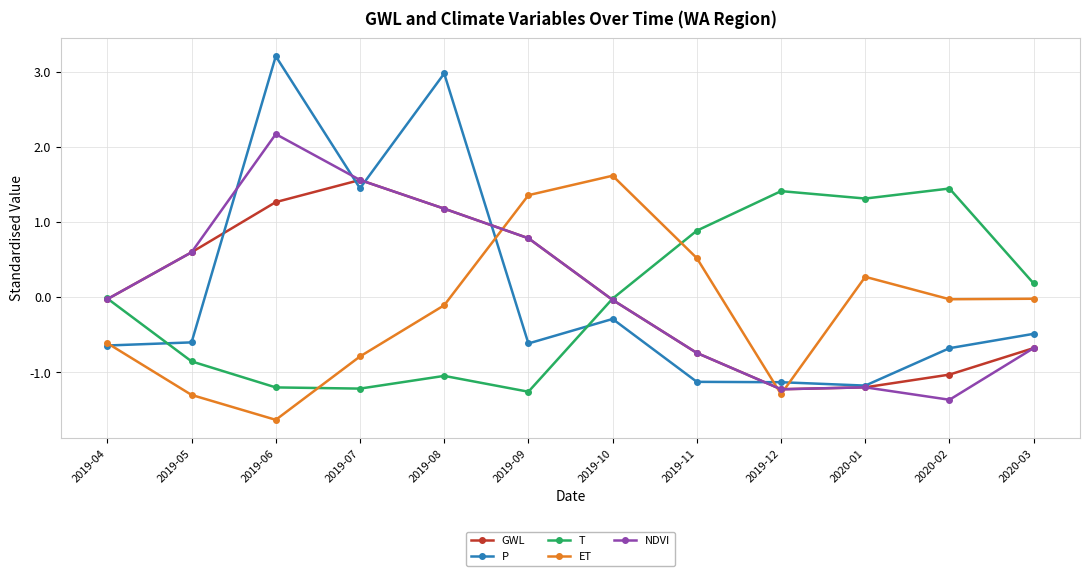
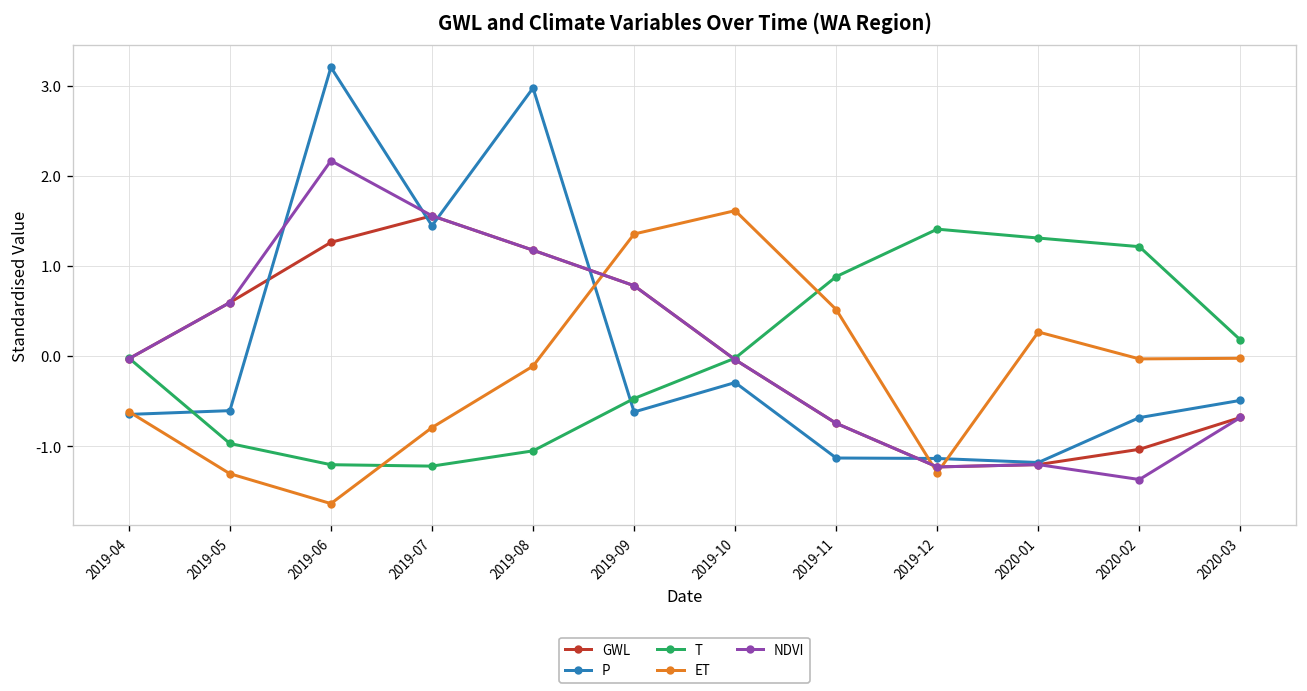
T, 2019-05: -0.9 -> -1.0
T, 2019-09: -1.3 -> -0.5
T, 2020-02: 1.4 -> 1.2
